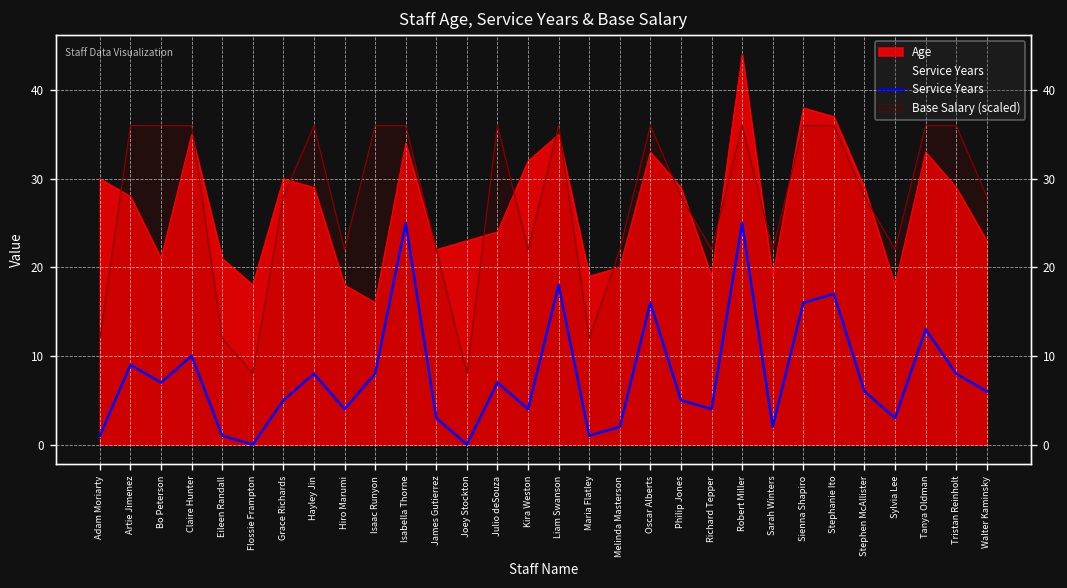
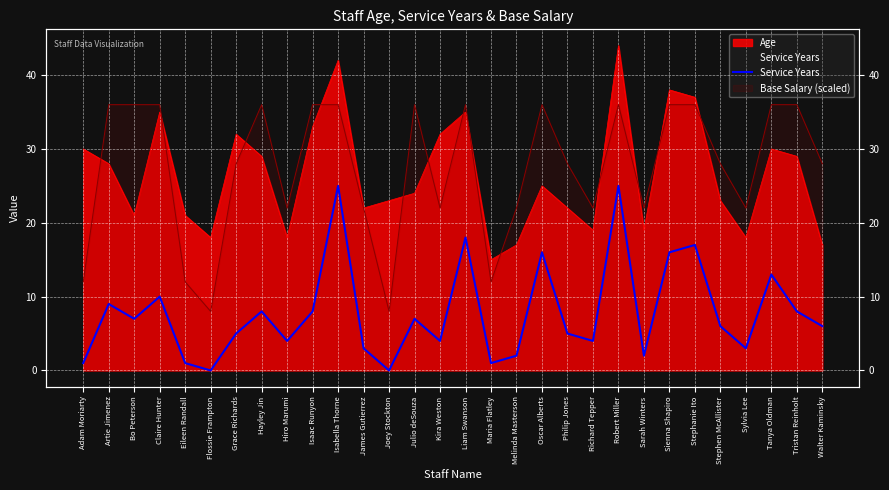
Age, Grace Richards: 30 -> 32
Age, Isaac Runyon: 16 -> 33
Age, Isabella Thorne: 34 -> 42
Age, Maria Flatley: 19 -> 15
Age, Melinda Masterson: 20 -> 17
Age, Oscar Alberts: 33 -> 25
Age, Philip Jones: 29 -> 22
Age, Stephen McAllister: 29 -> 23
Age, Tanya Oldman: 33 -> 30
Age, Walter Kaminsky: 23 -> 17
